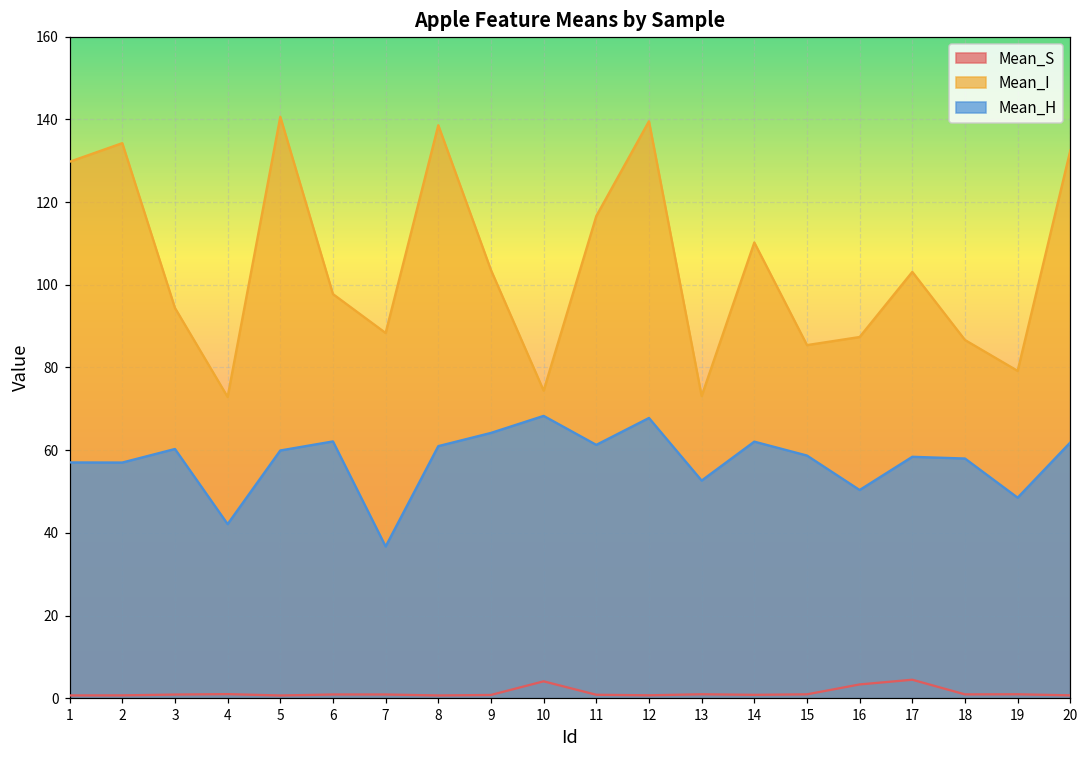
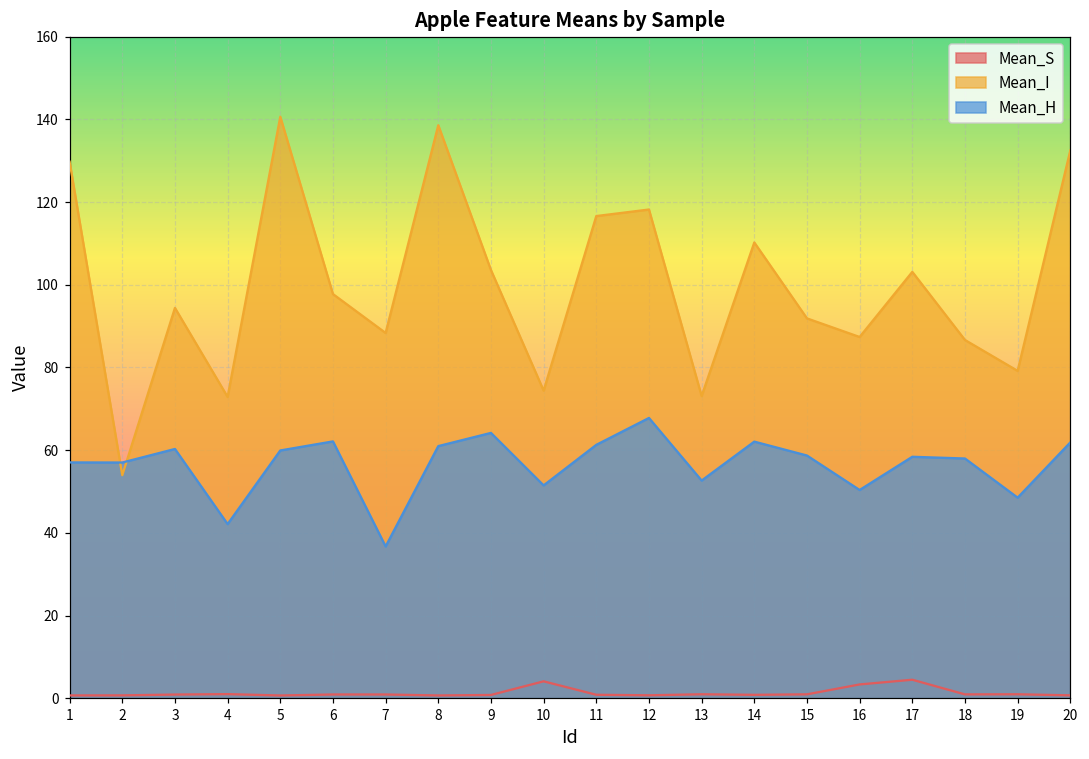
Mean_I, 2: 134 -> 54
Mean_H, 10: 68 -> 51
Mean_I, 12: 140 -> 118
Mean_I, 15: 85 -> 92
